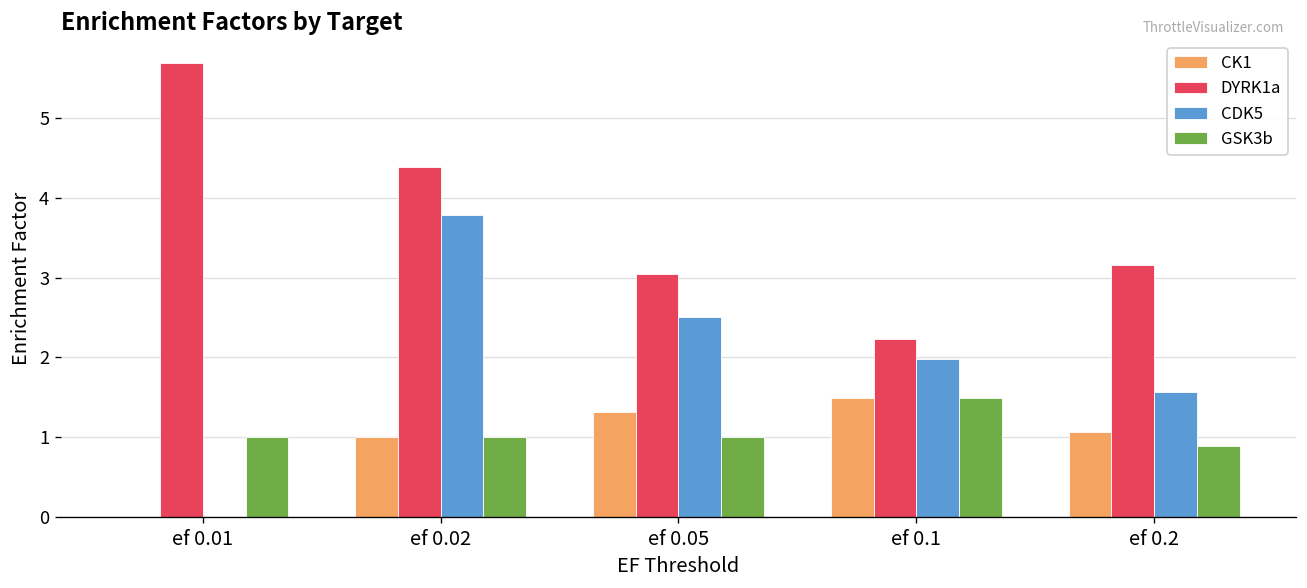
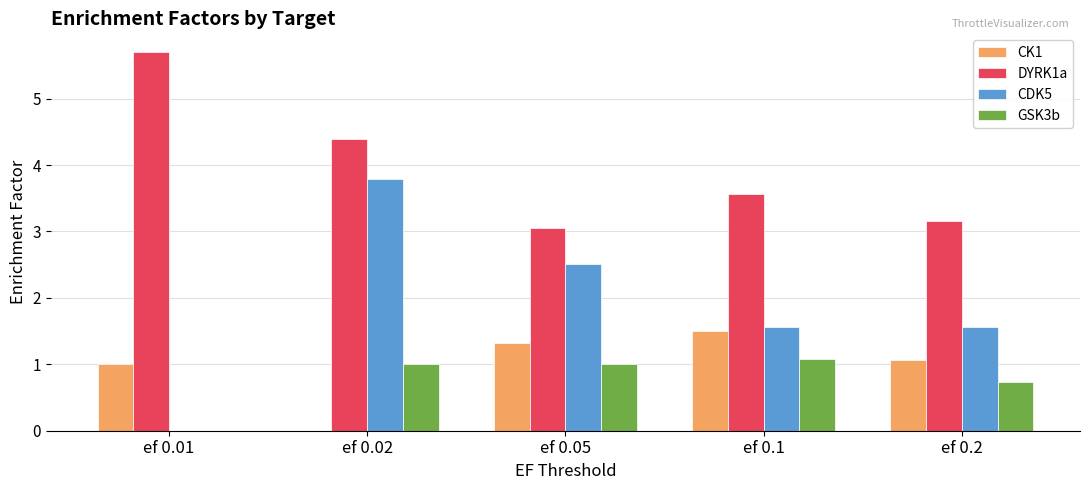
CK1, ef 0.01: 0 -> 1
GSK3b, ef 0.01: 1 -> 0
CK1, ef 0.02: 1 -> 0
DYRK1a, ef 0.1: 2.2 -> 3.6
CDK5, ef 0.1: 2.0 -> 1.6
GSK3b, ef 0.1: 1.5 -> 1.1
GSK3b, ef 0.2: 0.9 -> 0.7
